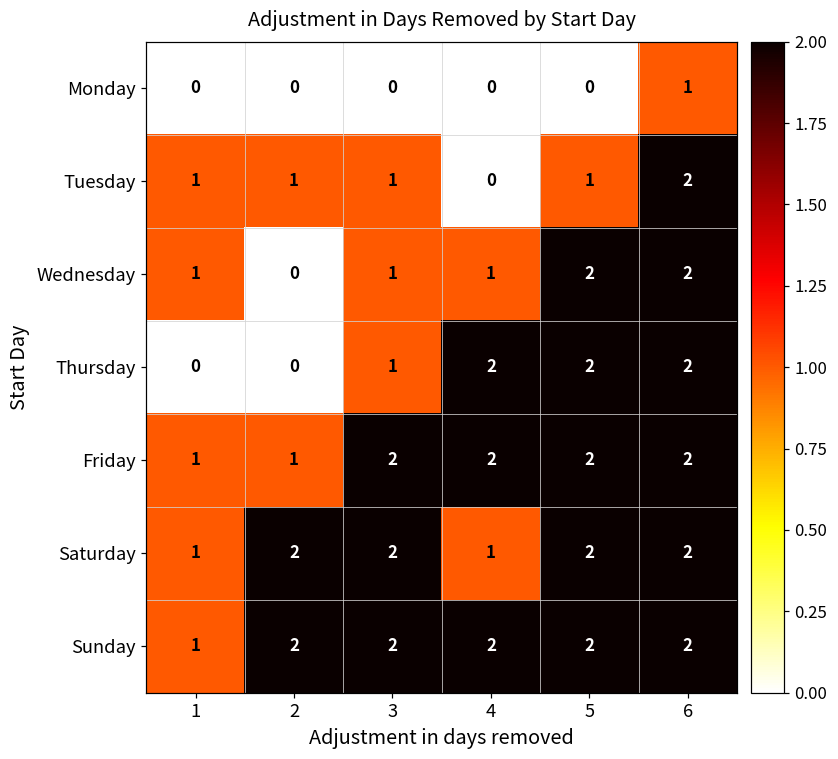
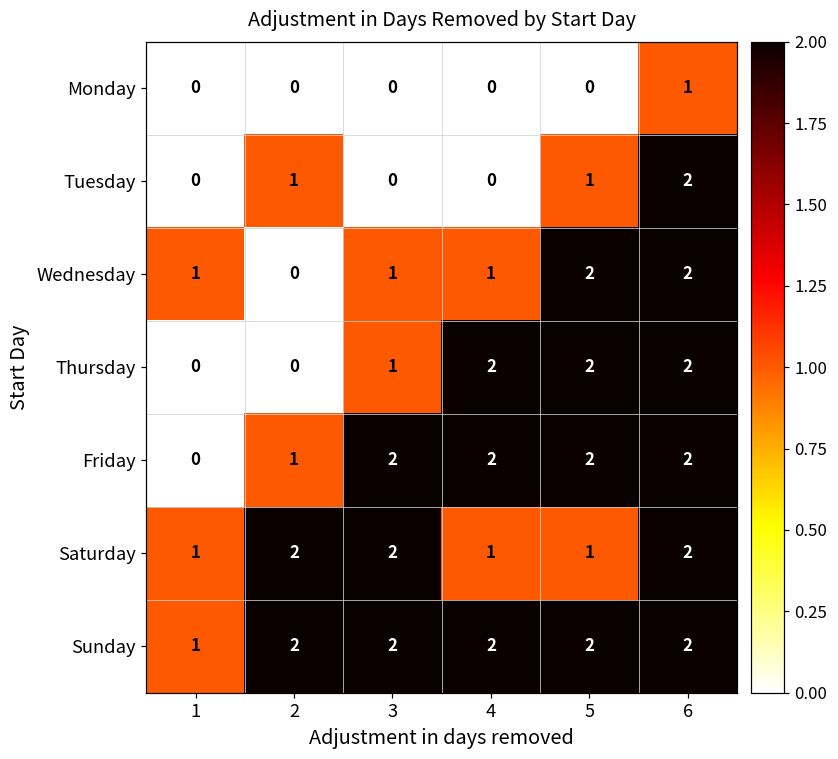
Tuesday, 1: 1 -> 0
Tuesday, 3: 1 -> 0
Friday, 1: 1 -> 0
Saturday, 5: 2 -> 1
